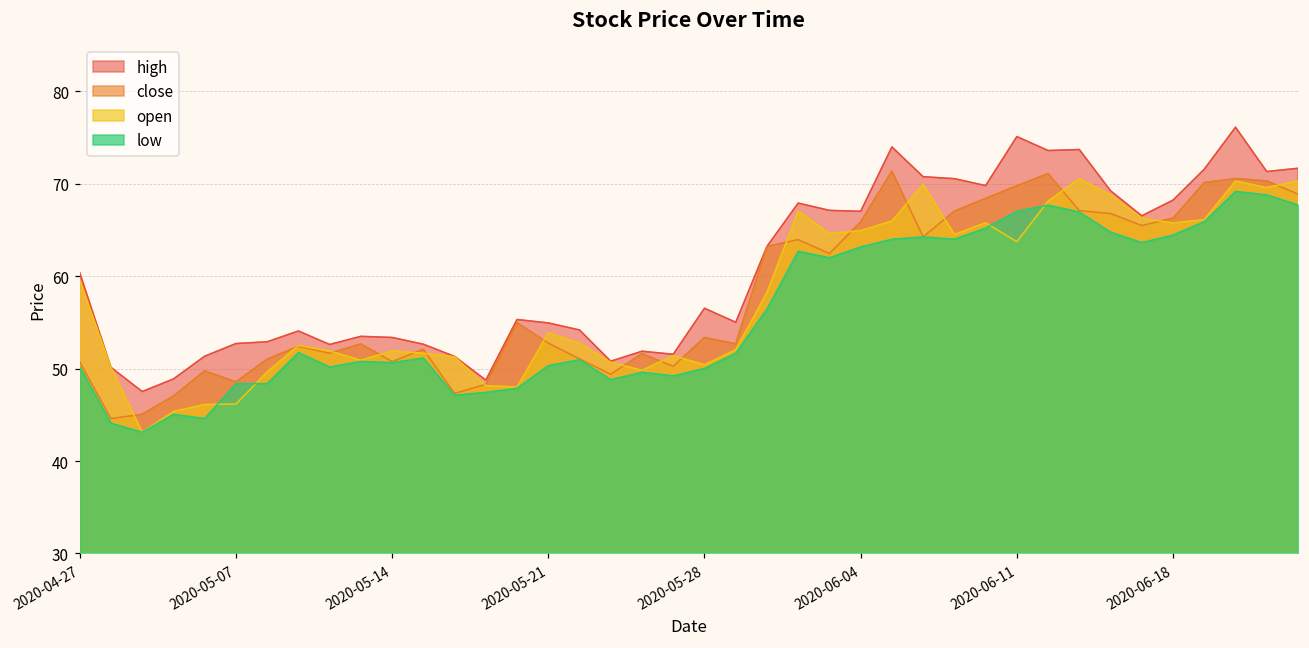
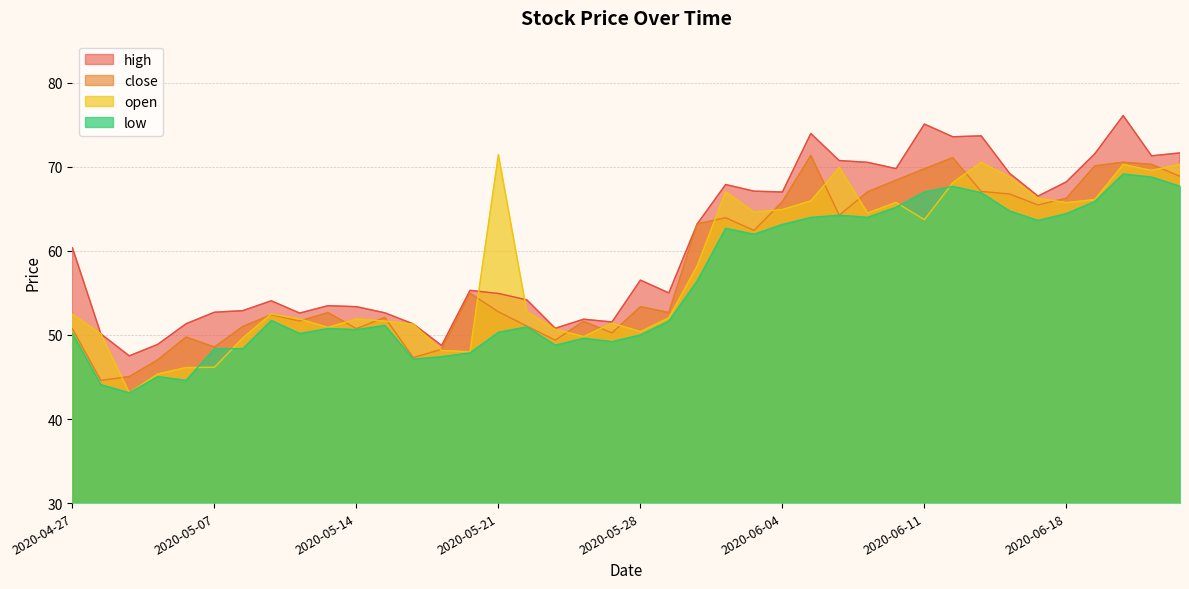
open, 2020-04-27: 60 -> 52
open, 2020-05-21: 54 -> 71
